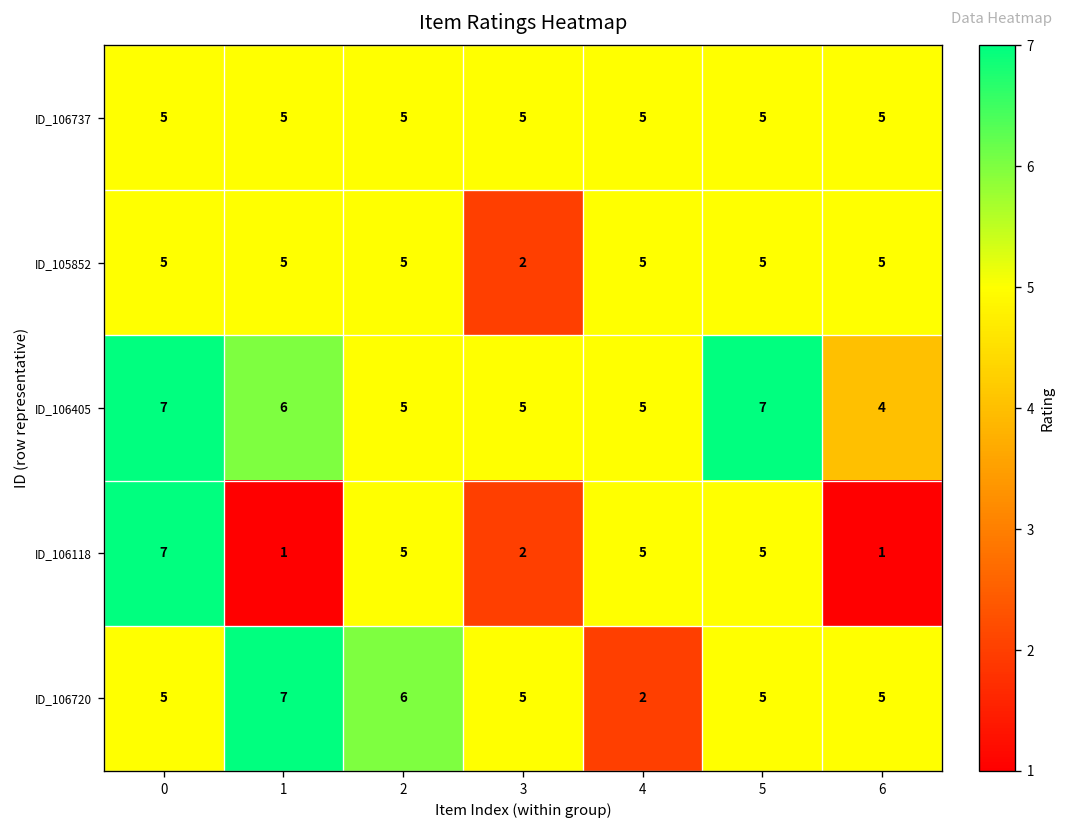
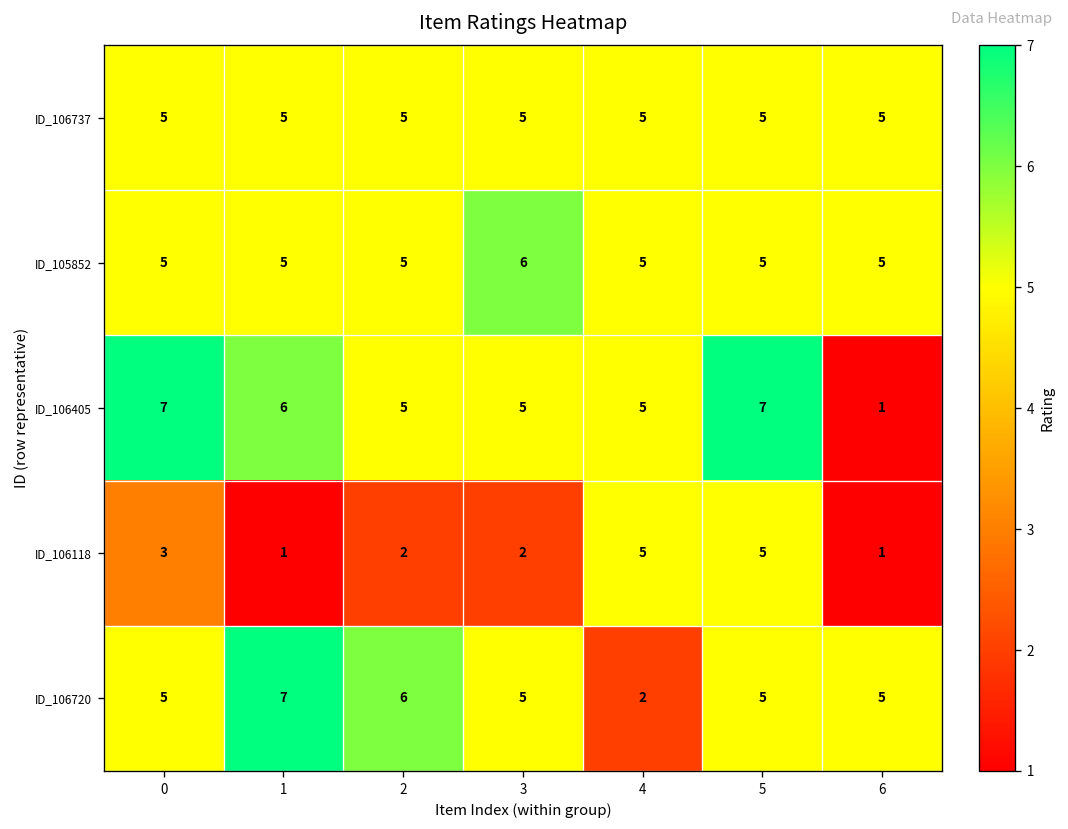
ID_105852, 3: 2 -> 6
ID_106405, 6: 4 -> 1
ID_106118, 0: 7 -> 3
ID_106118, 2: 5 -> 2
